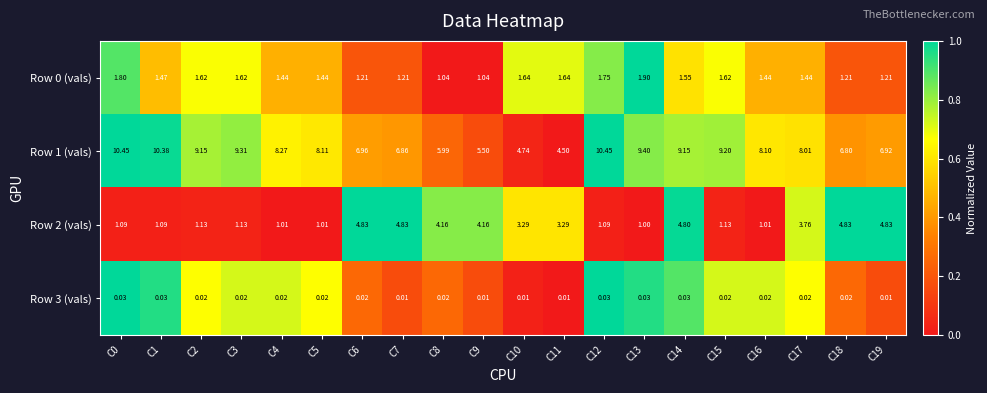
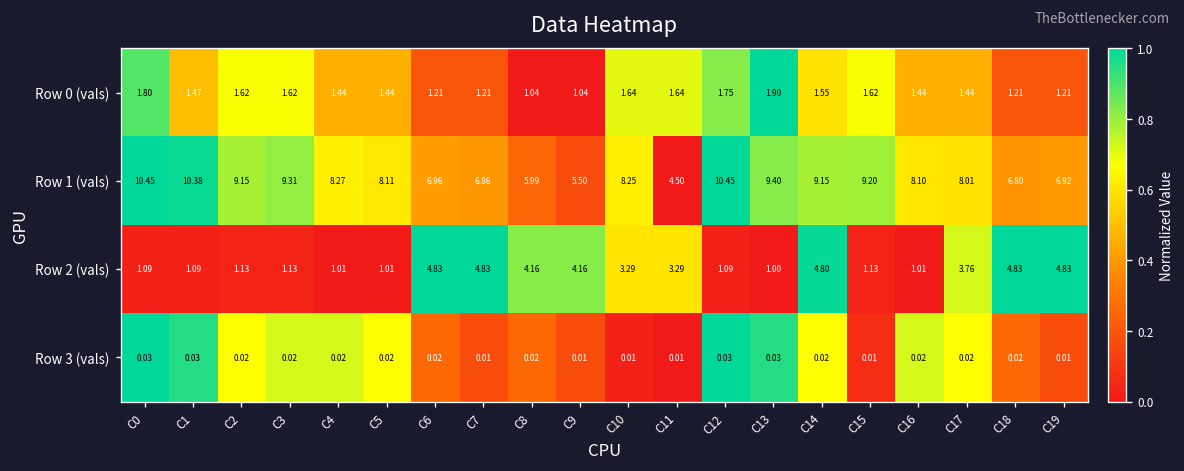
Row 1 (vals), C10: 4.74 -> 8.25
Row 3 (vals), C14: 0.03 -> 0.02
Row 3 (vals), C15: 0.02 -> 0.01
